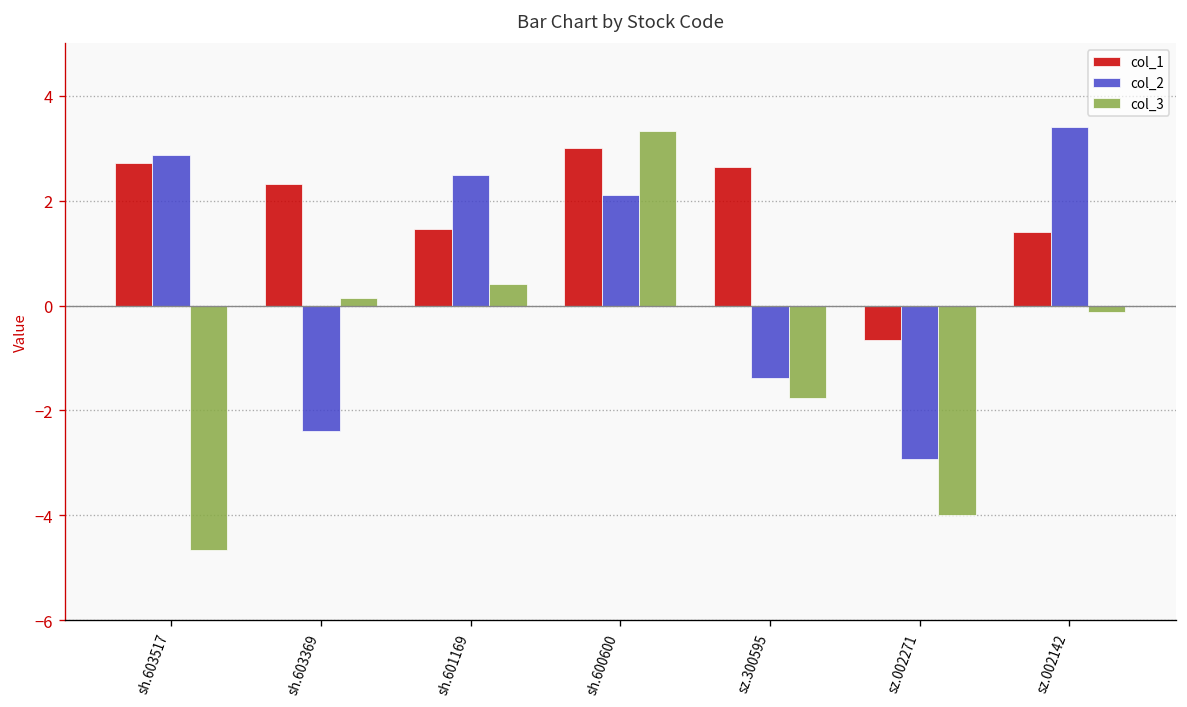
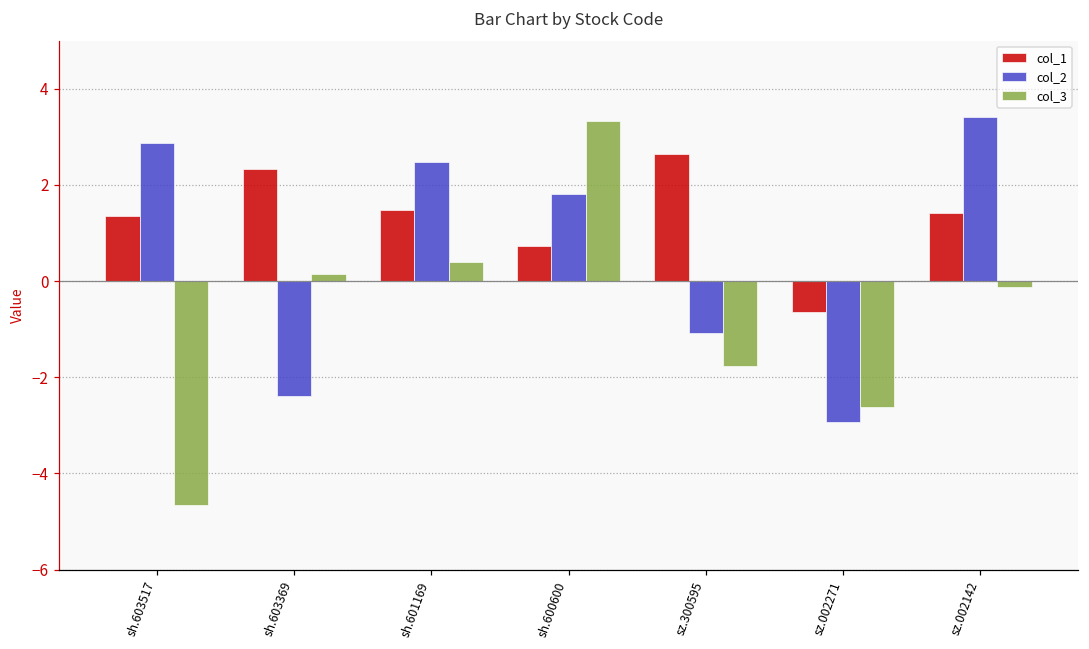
col_1, sh.603517: 2.7 -> 1.4
col_1, sh.600600: 3.0 -> 0.7
col_2, sh.600600: 2.1 -> 1.8
col_2, sz.300595: -1.4 -> -1.1
col_3, sz.002271: -4.0 -> -2.6
